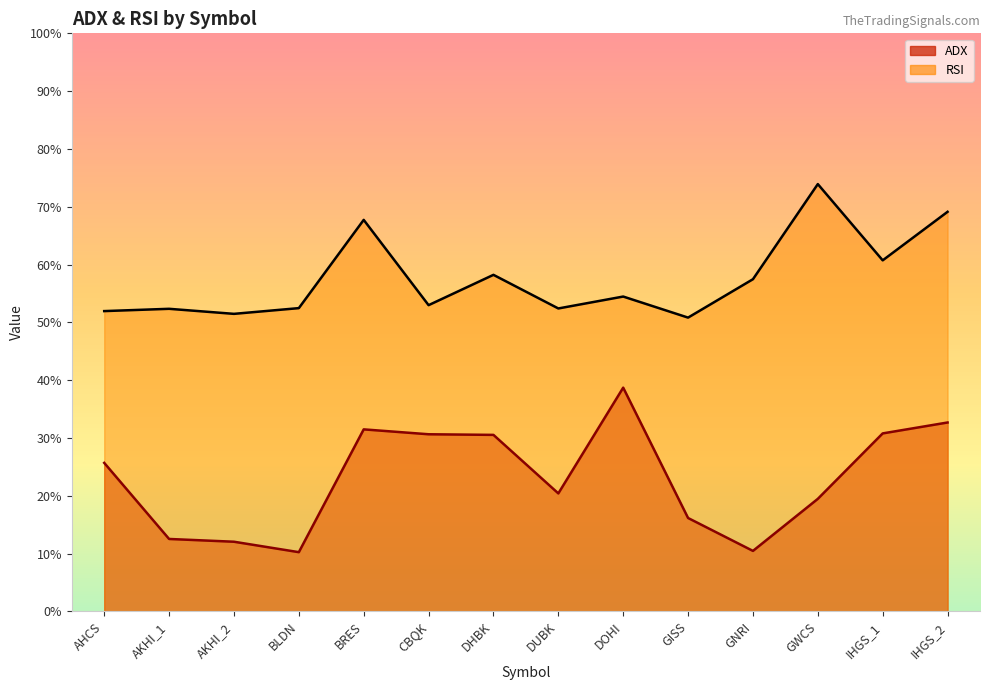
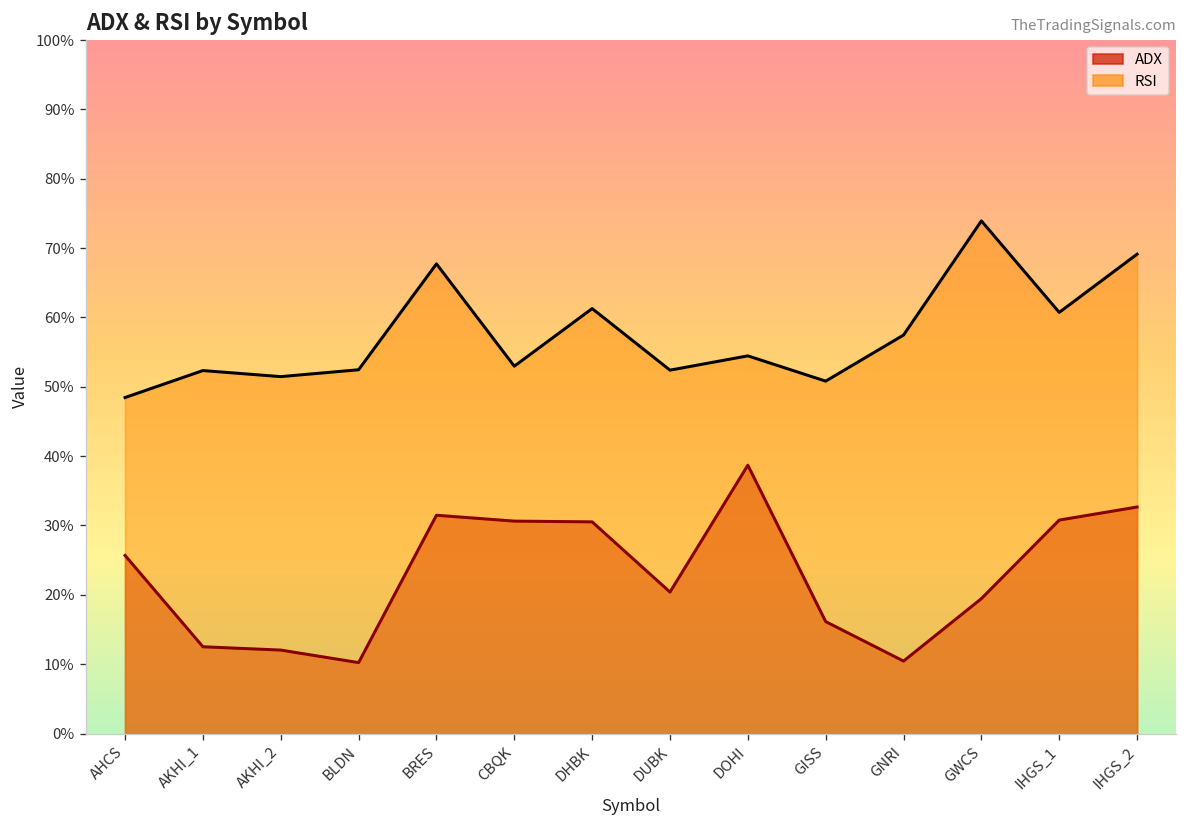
RSI, AHCS: 52% -> 48%
RSI, DHBK: 58% -> 61%
